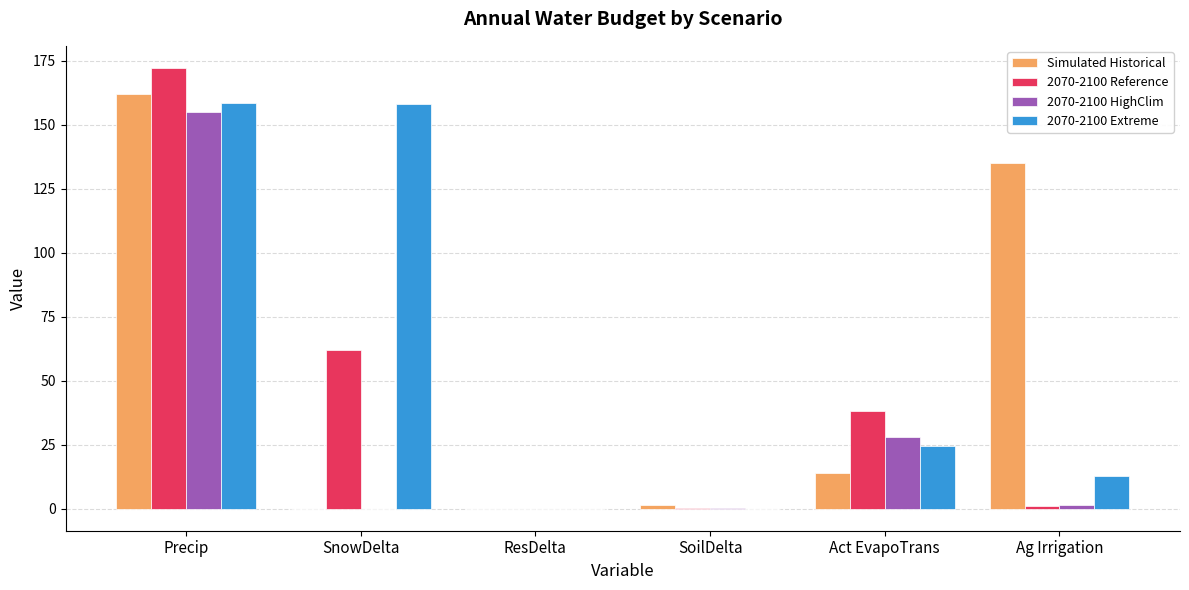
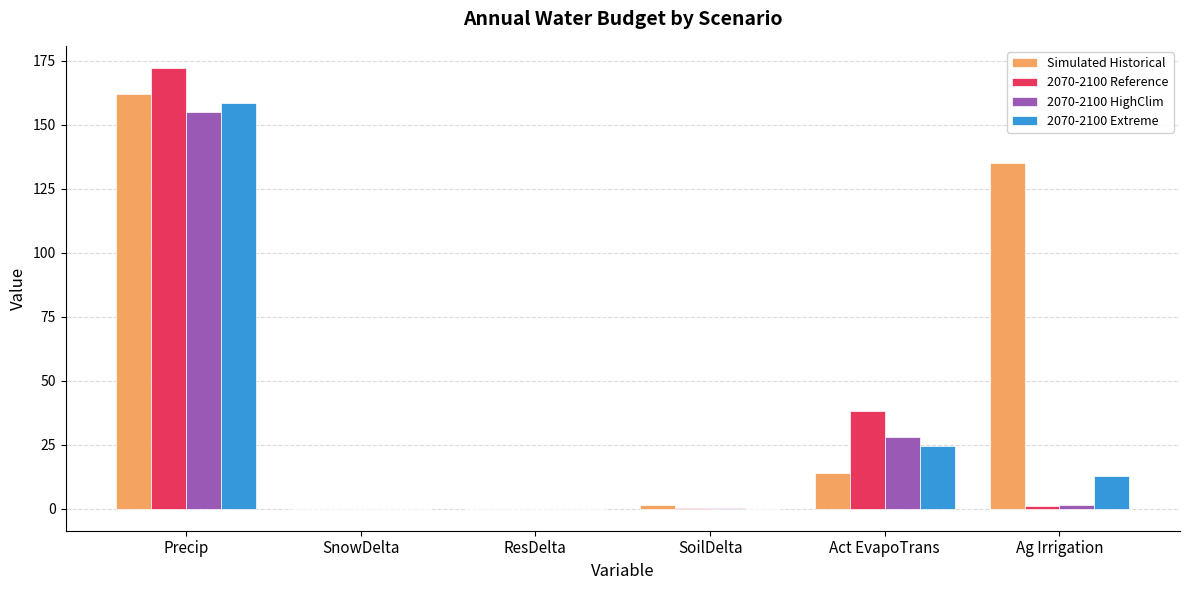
2070-2100 Reference, SnowDelta: 62 -> 0
2070-2100 Extreme, SnowDelta: 158 -> 0
